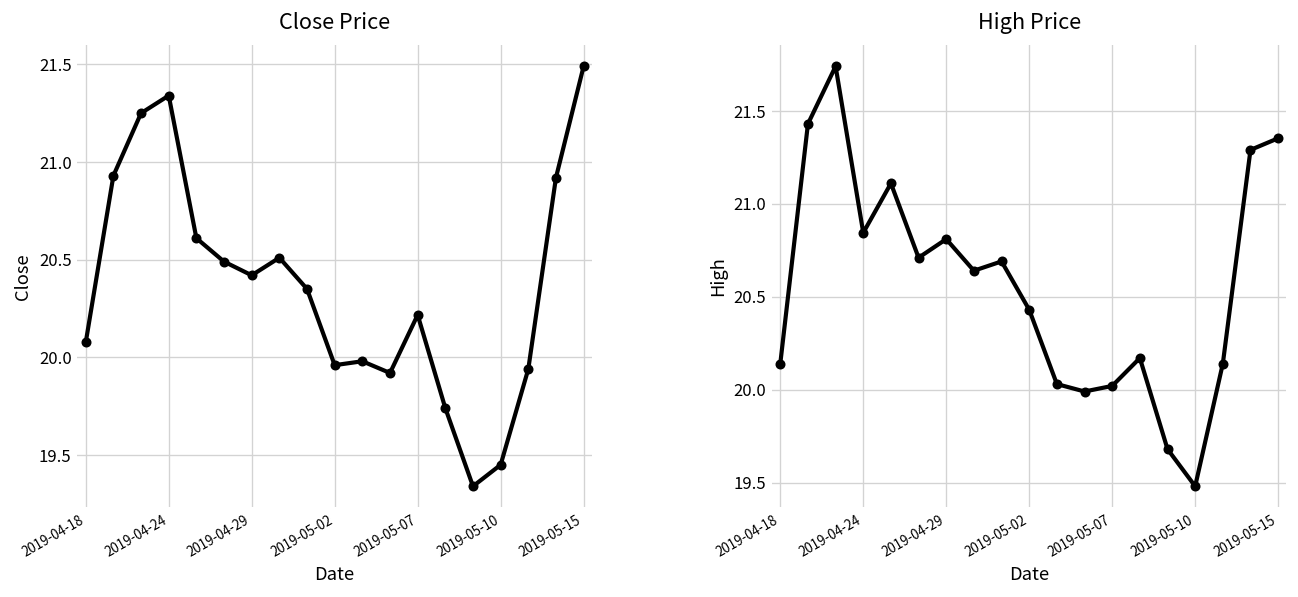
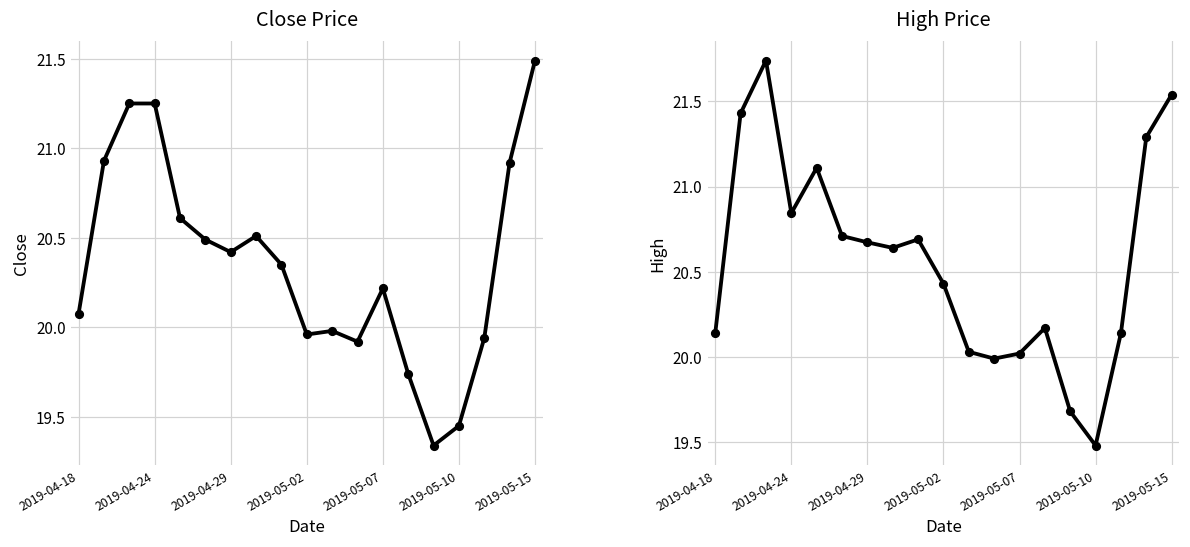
Close Price, 2019-04-24: 21.34 -> 21.25
High Price, 2019-04-29: 20.81 -> 20.67
High Price, 2019-05-15: 21.35 -> 21.54
